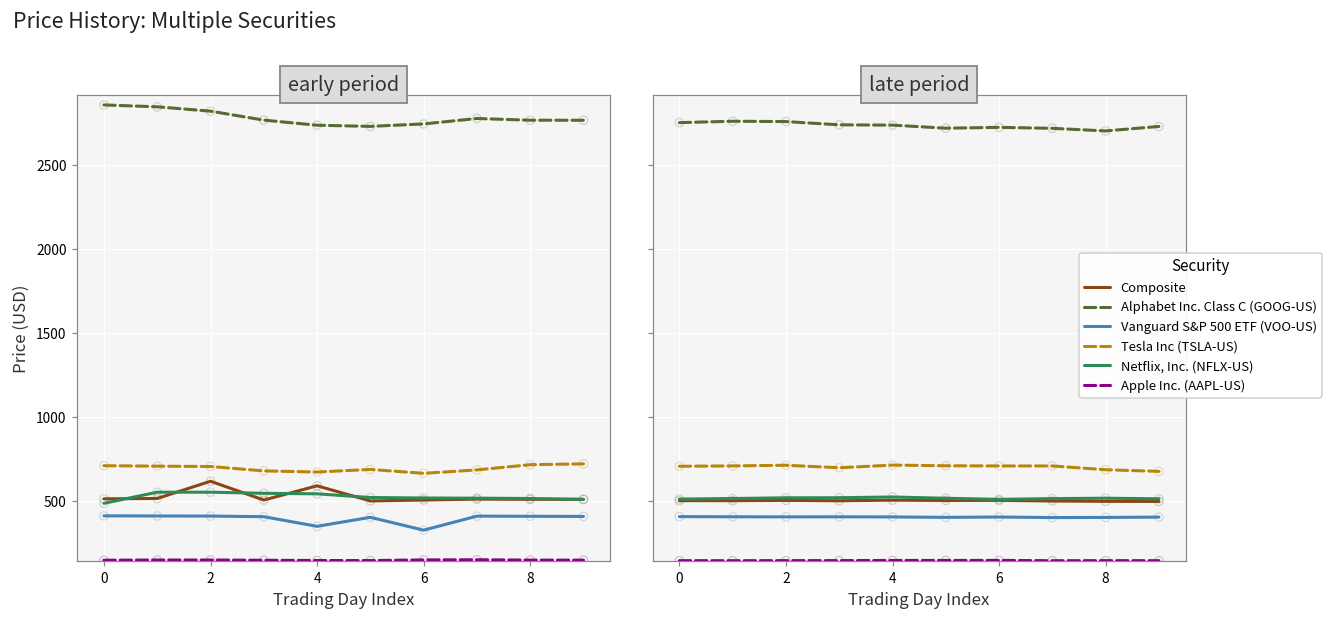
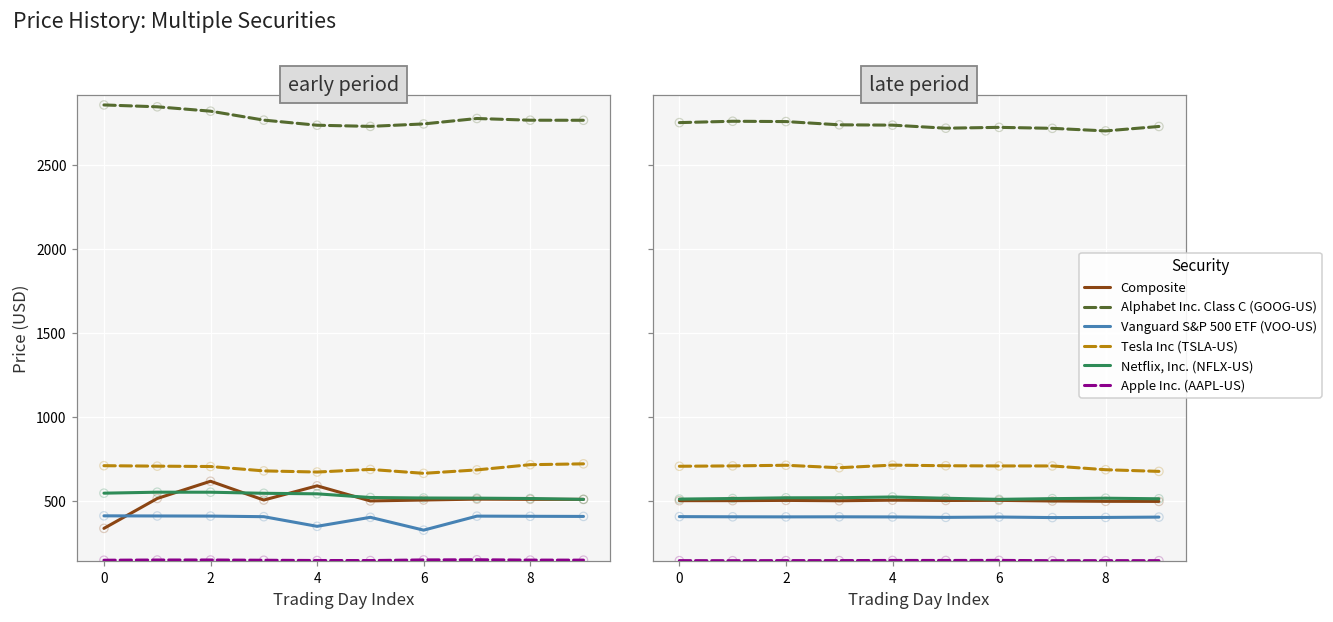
early period, Composite, 0: 510 -> 340
early period, Netflix, Inc. (NFLX-US), 0: 490 -> 550
